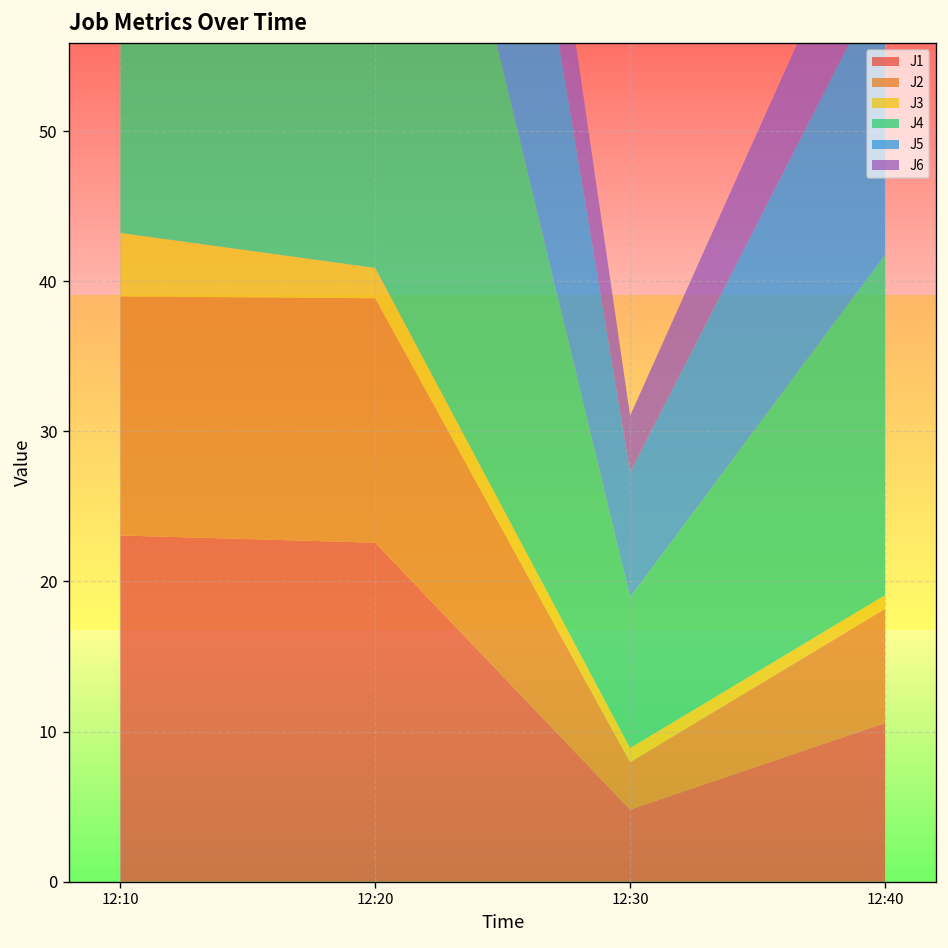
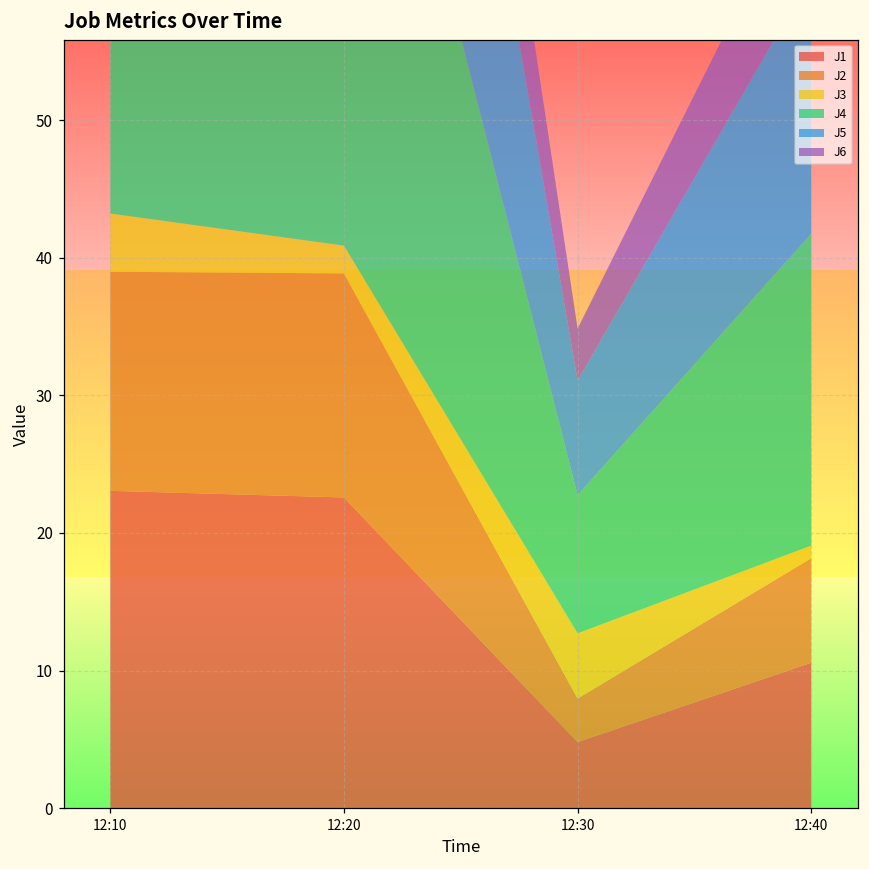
J3, 12:30: 0.9 -> 4.7
